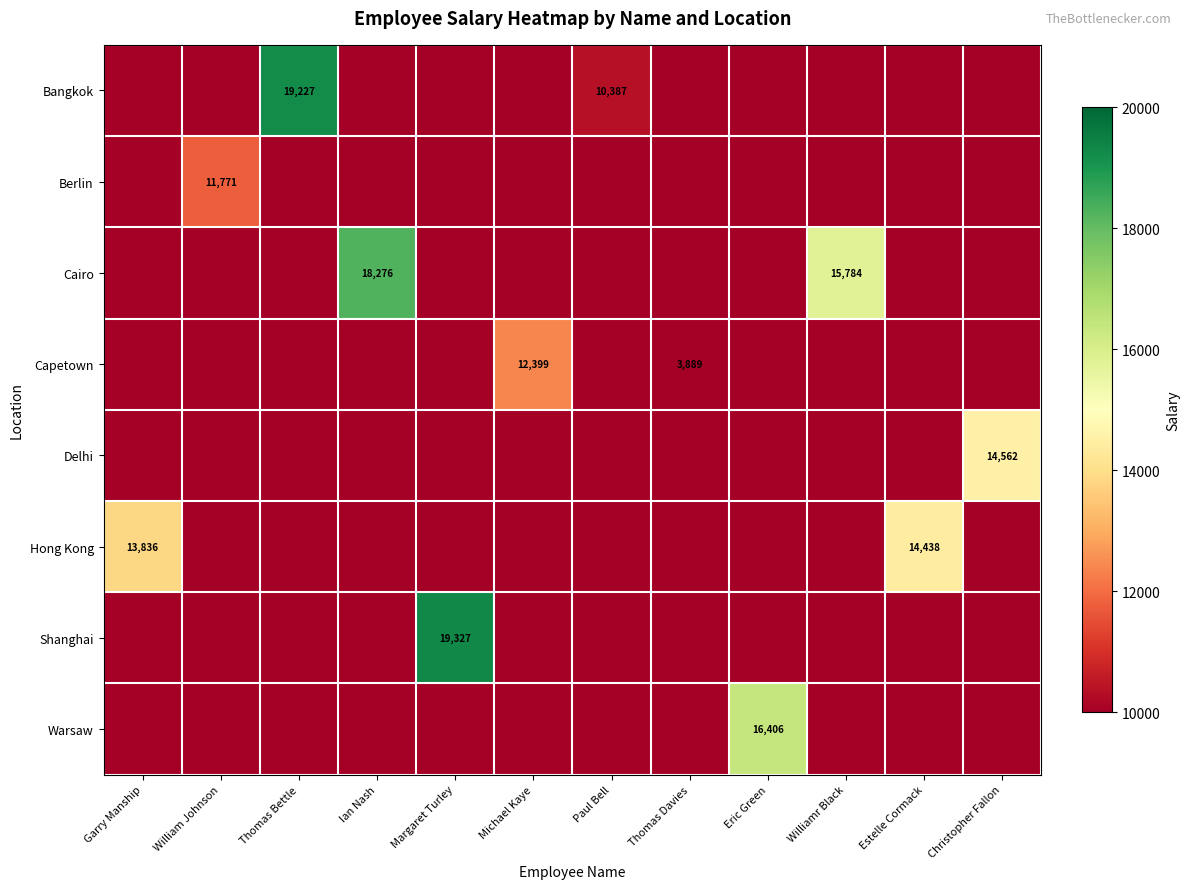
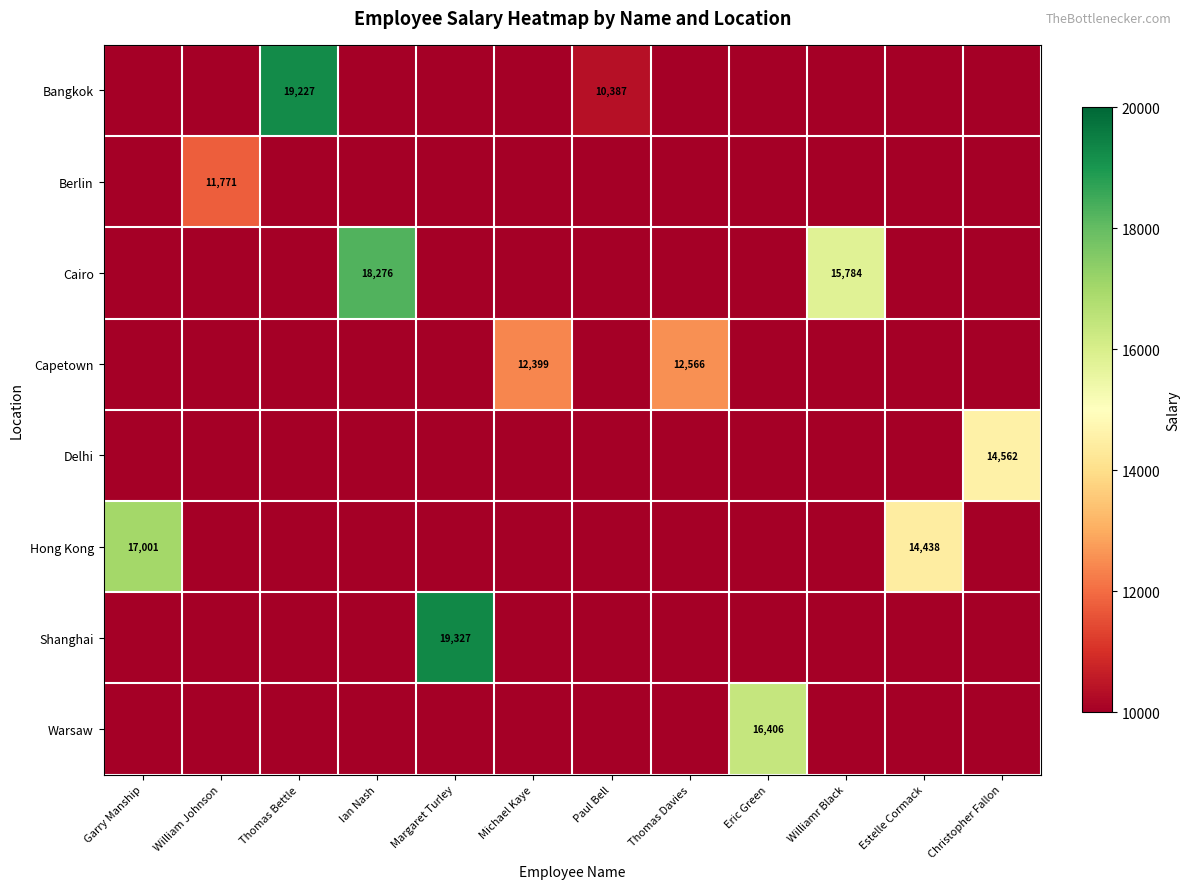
Capetown, Thomas Davies: 3,889 -> 12,566
Hong Kong, Garry Manship: 13,836 -> 17,001
